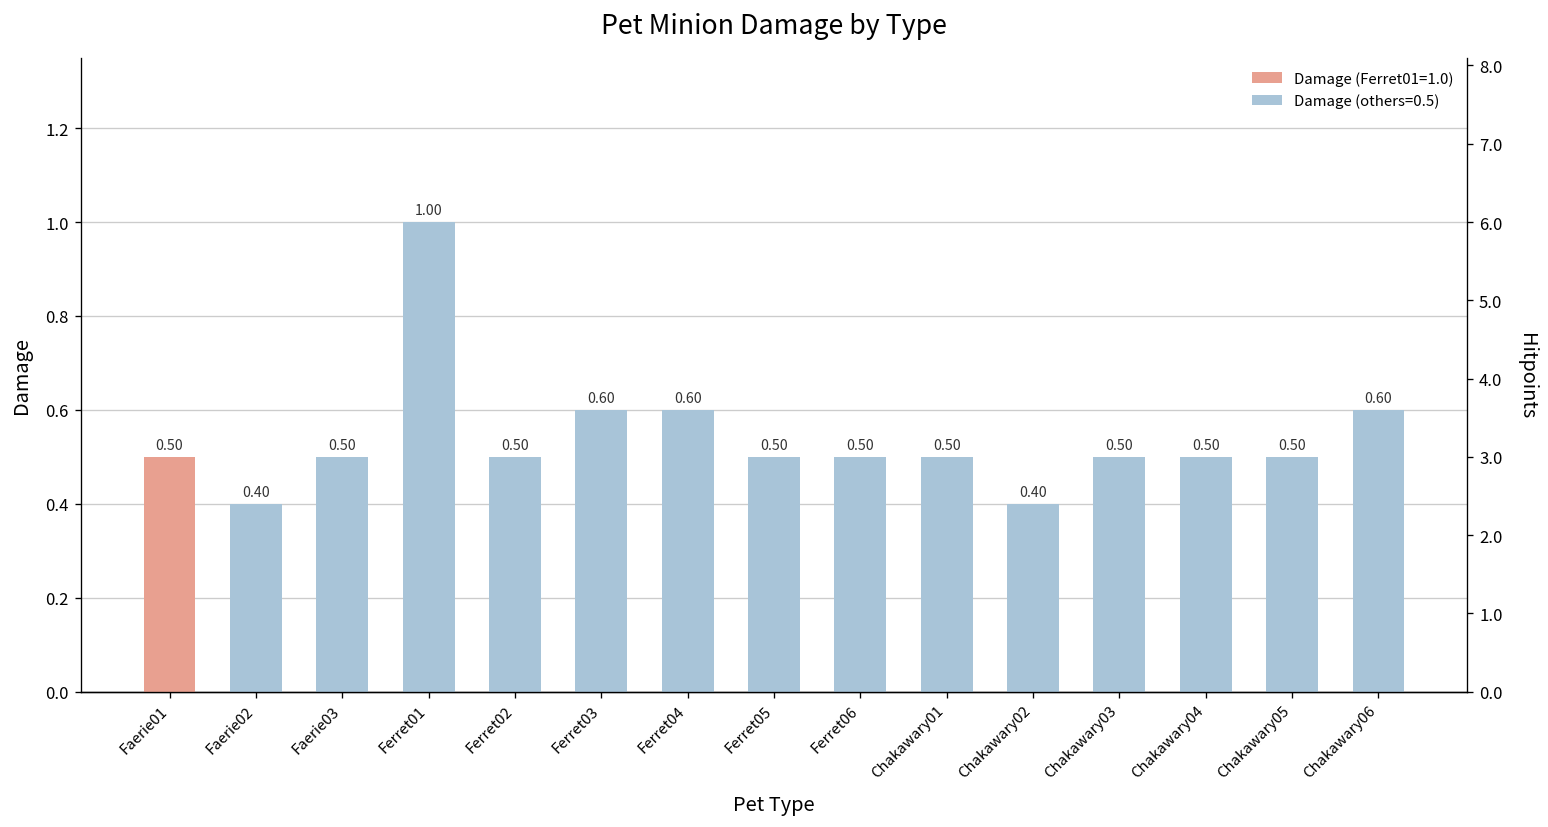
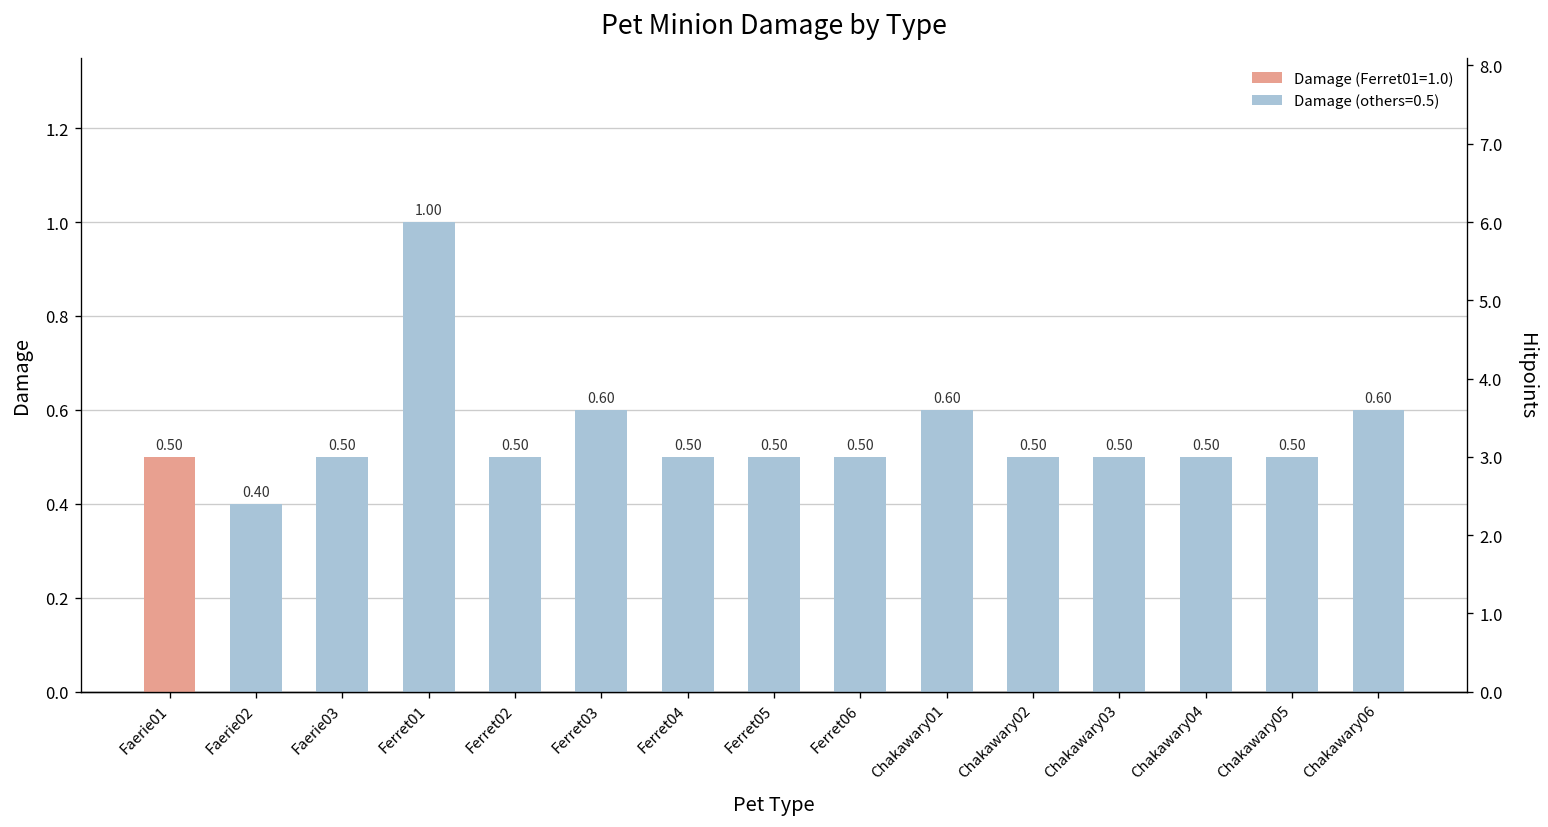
Ferret04: 0.60 -> 0.50
Chakawary01: 0.50 -> 0.60
Chakawary02: 0.40 -> 0.50
